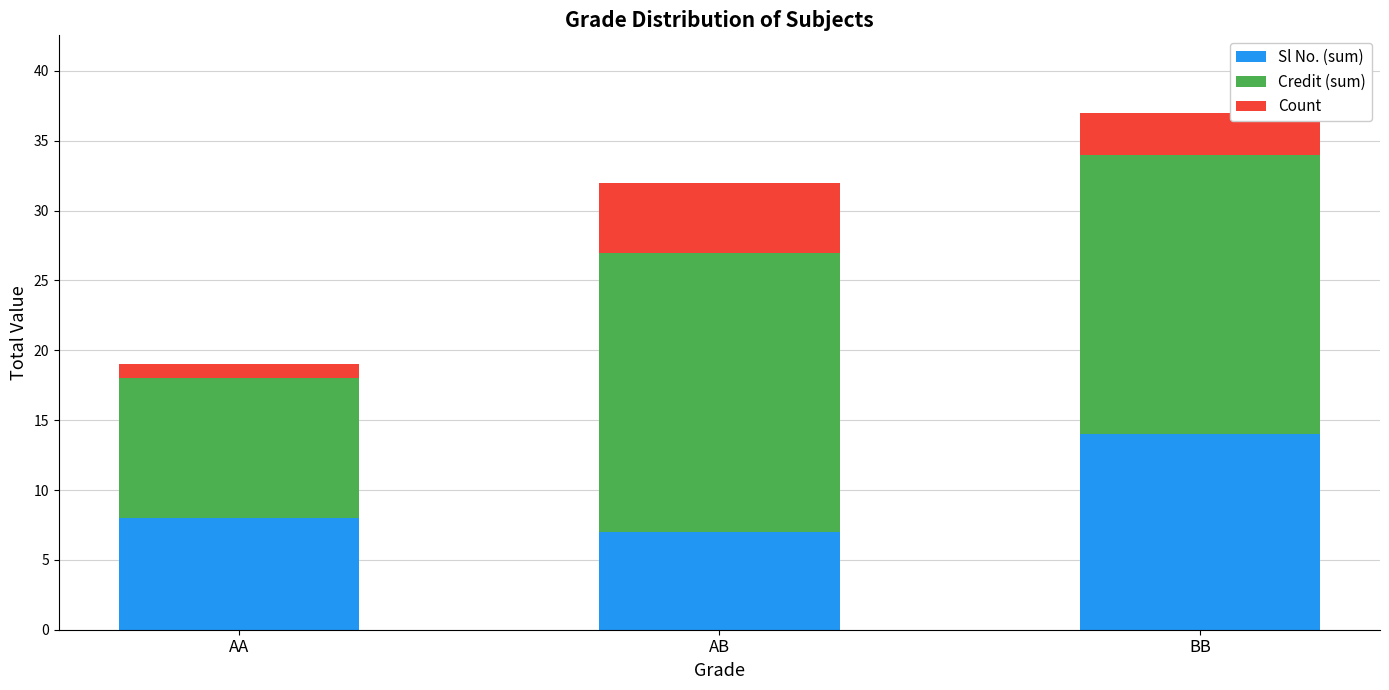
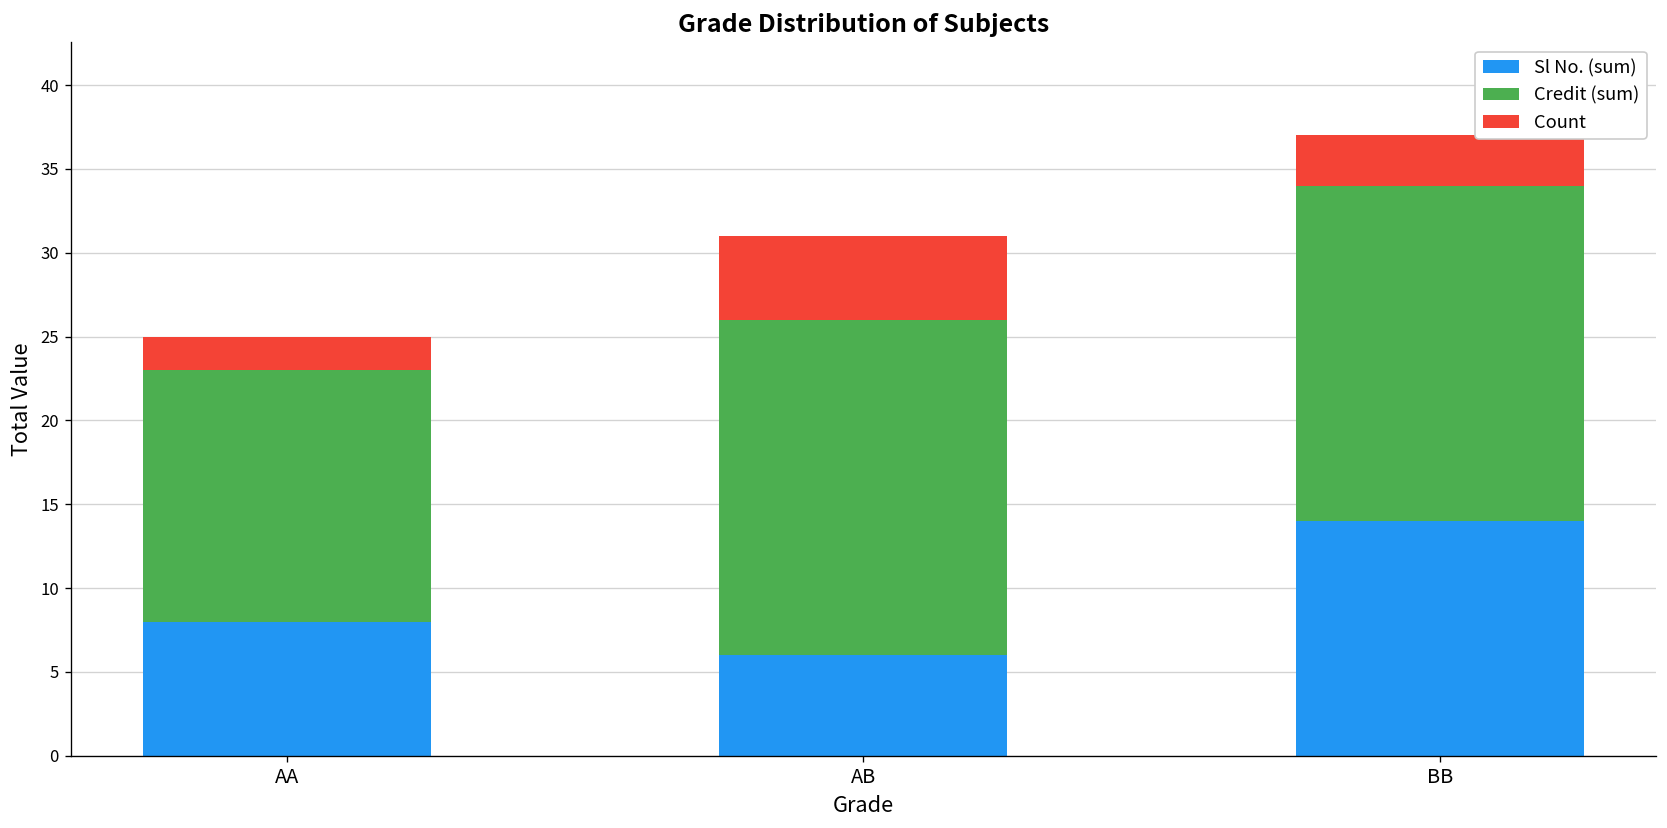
Credit (sum), AA: 10 -> 15
Count, AA: 1 -> 2
Sl No. (sum), AB: 7 -> 6
